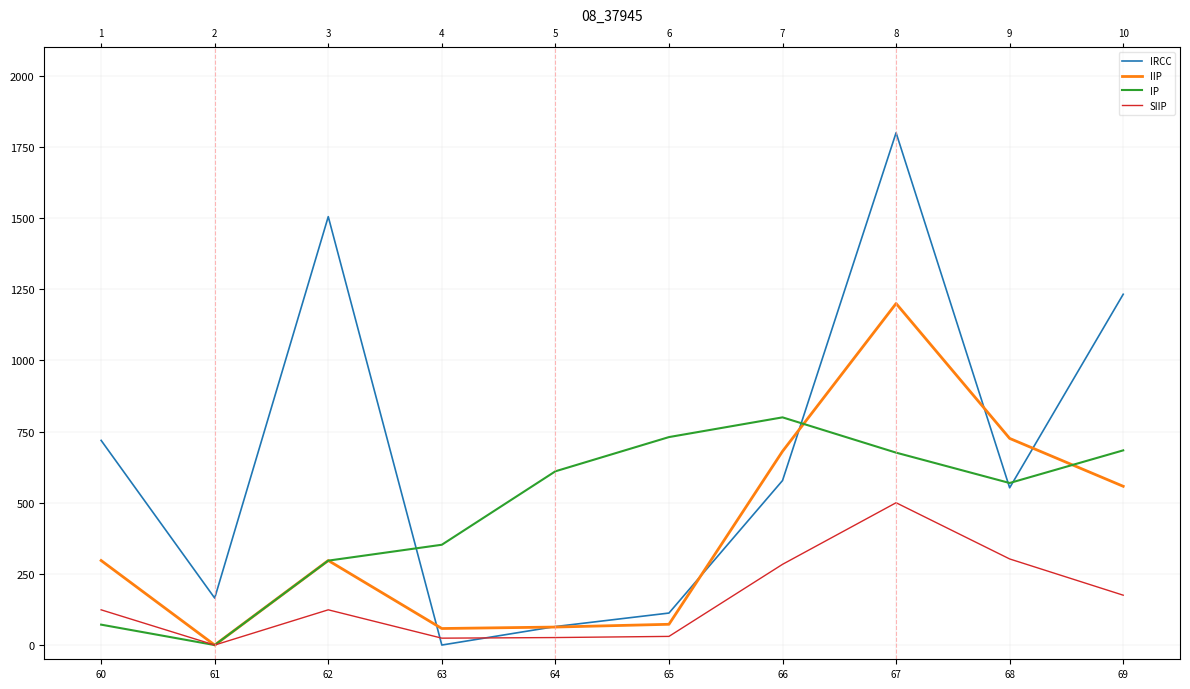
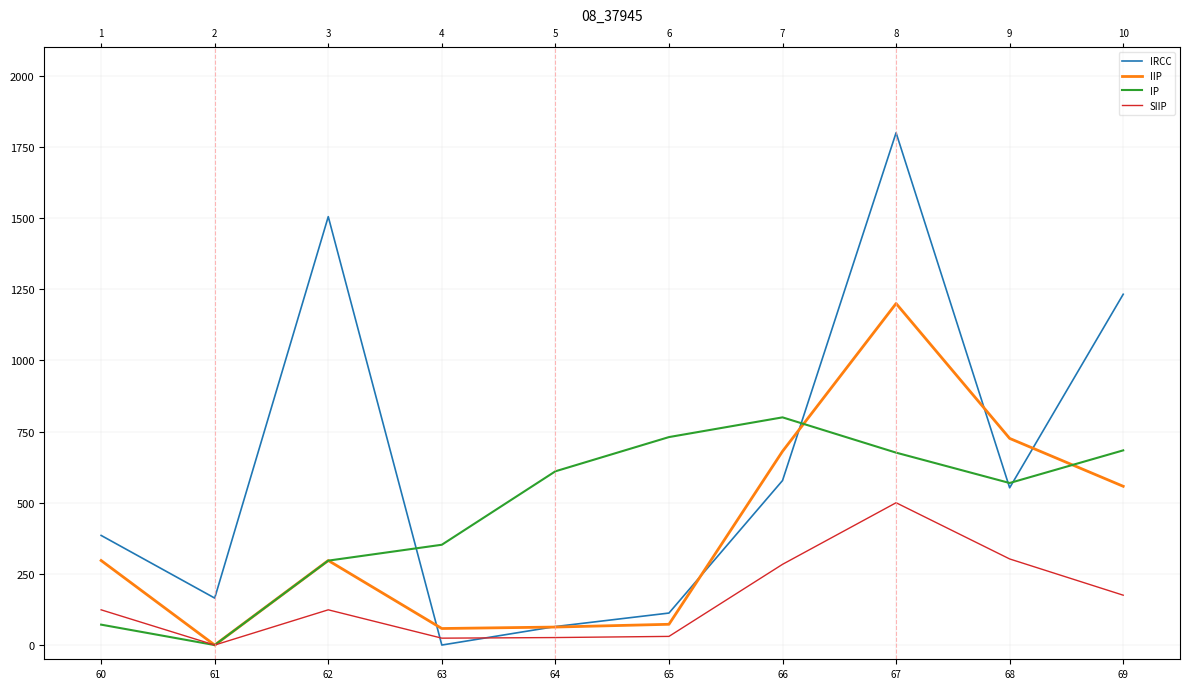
IRCC, 60: 720 -> 390
